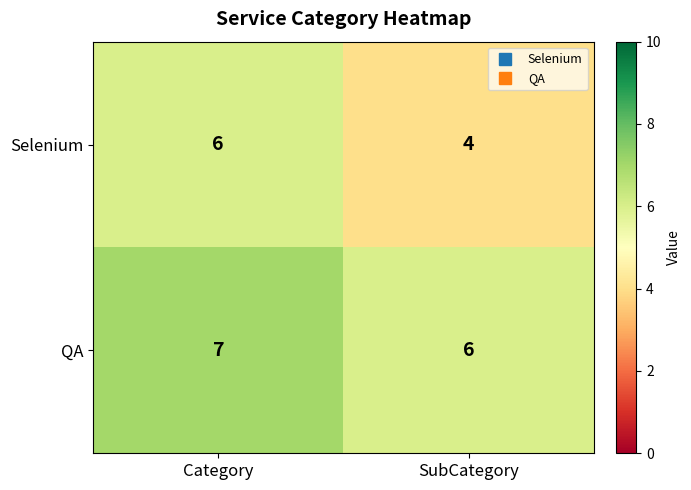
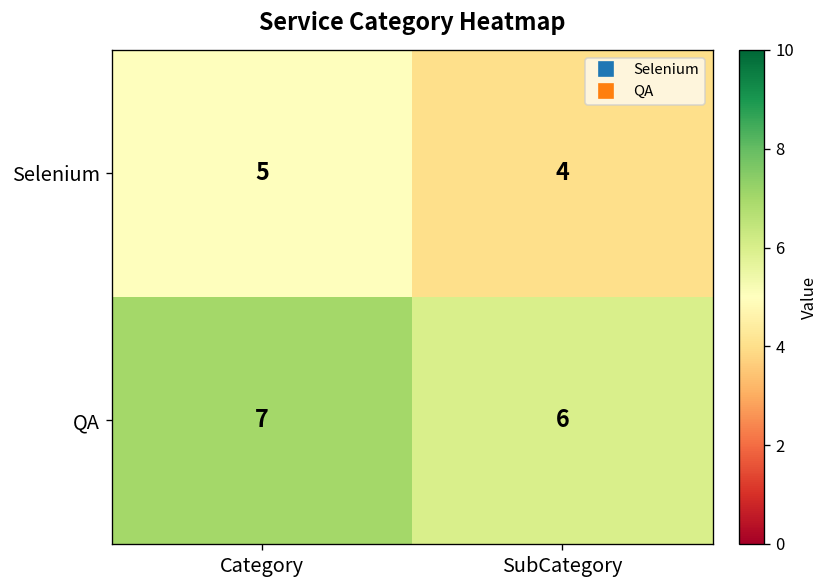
Selenium, Category: 6 -> 5
